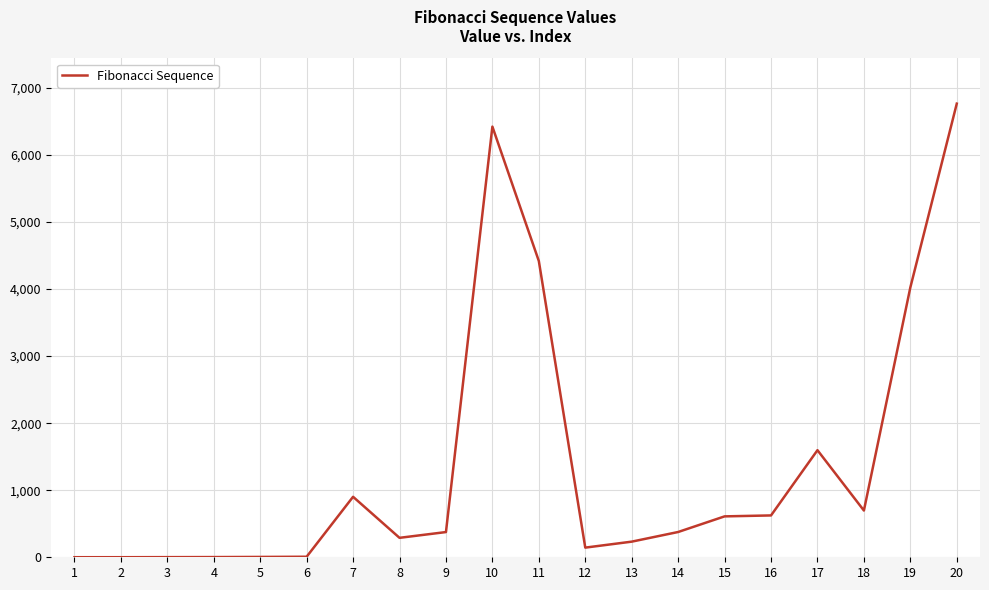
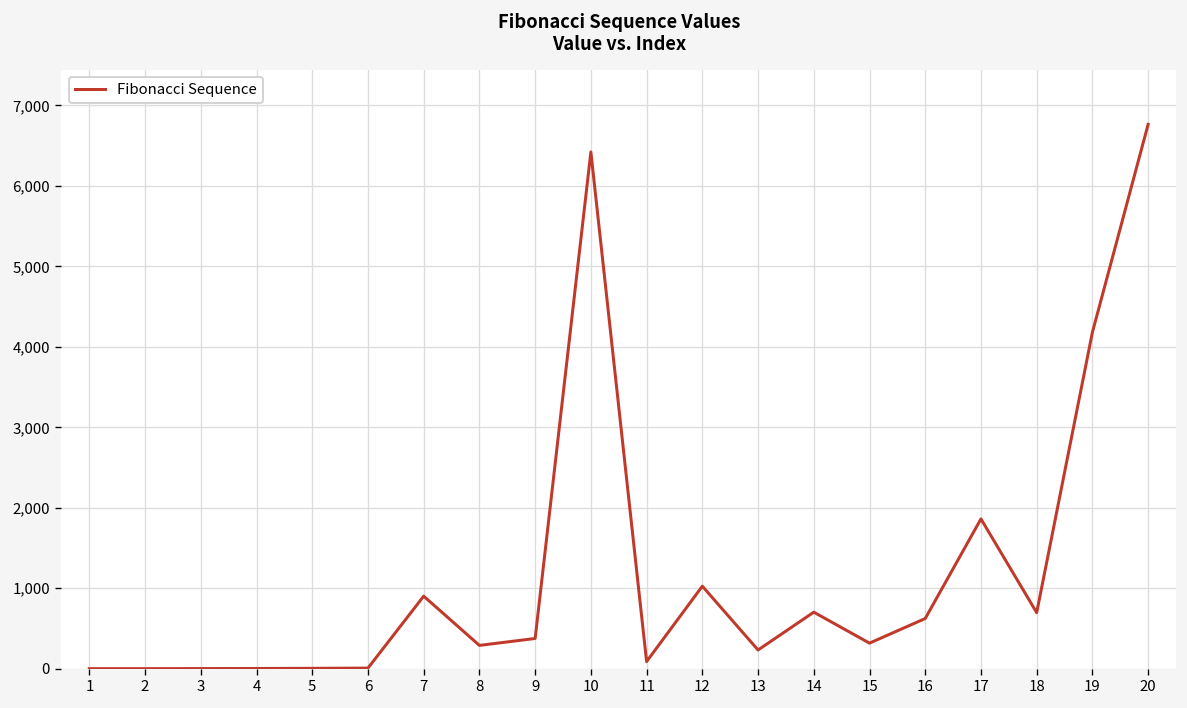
11: 4,400 -> 100
12: 100 -> 1,000
14: 400 -> 700
15: 600 -> 300
17: 1,600 -> 1,900
19: 4,000 -> 4,200
